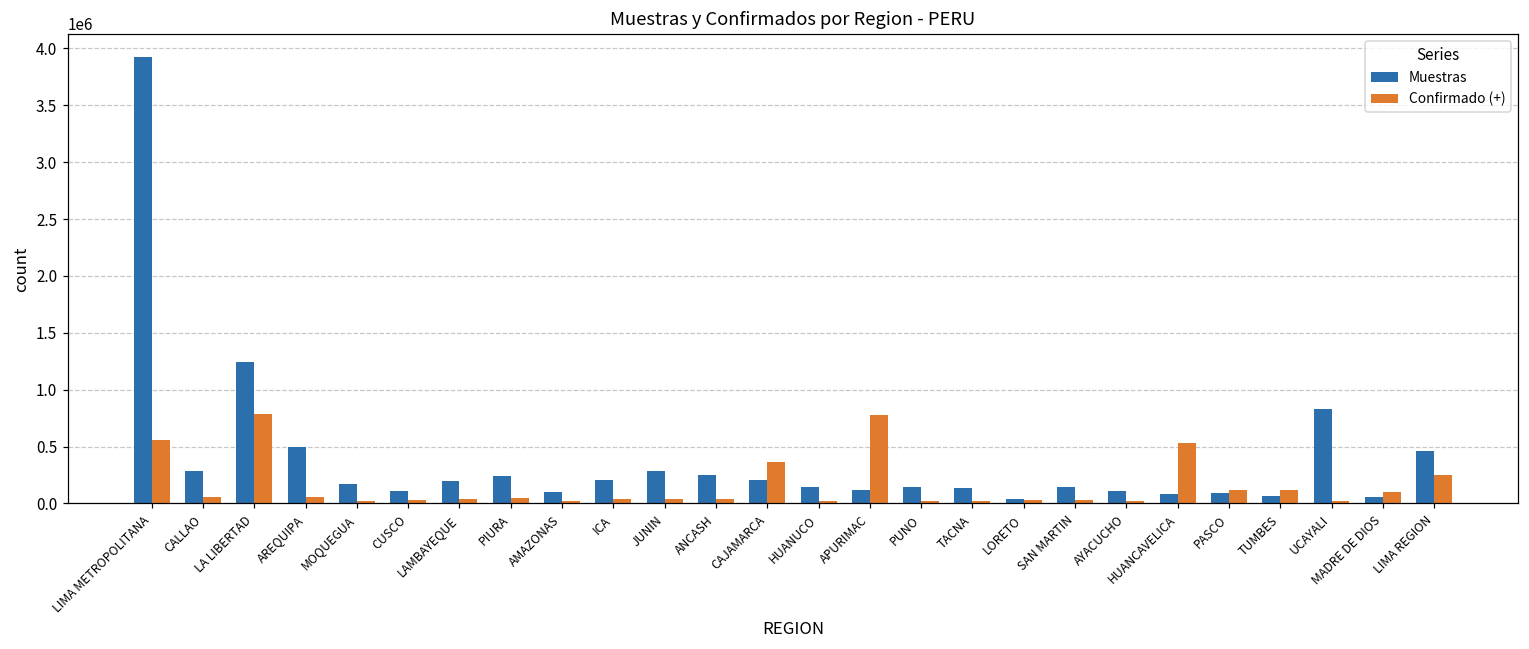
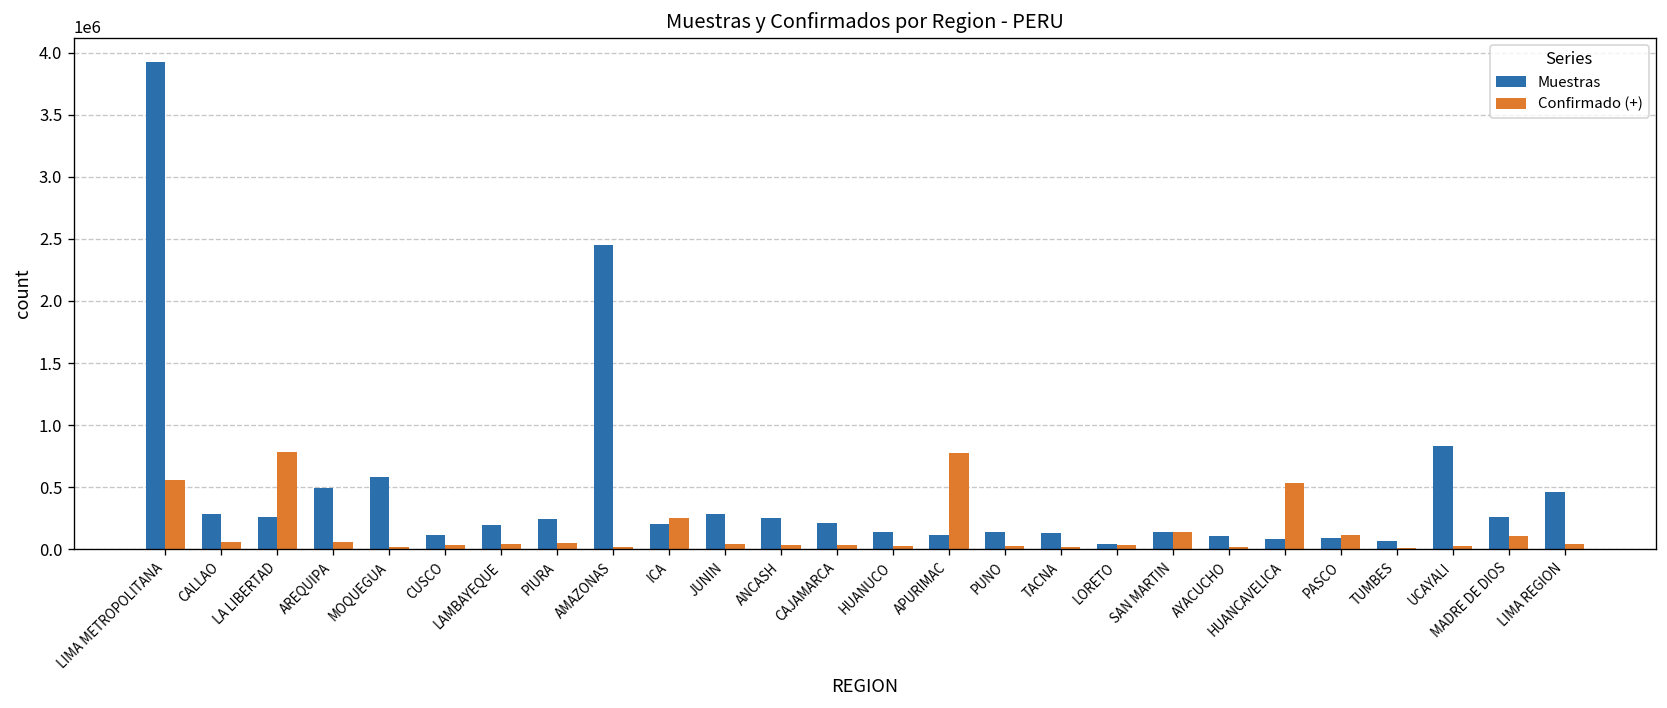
Muestras, LA LIBERTAD: 1240000 -> 260000
Muestras, MOQUEGUA: 170000 -> 590000
Muestras, AMAZONAS: 100000 -> 2450000
Confirmado (+), ICA: 40000 -> 250000
Confirmado (+), CAJAMARCA: 370000 -> 30000
Confirmado (+), SAN MARTIN: 30000 -> 140000
Confirmado (+), TUMBES: 110000 -> 10000
Muestras, MADRE DE DIOS: 60000 -> 260000
Confirmado (+), LIMA REGION: 250000 -> 40000
